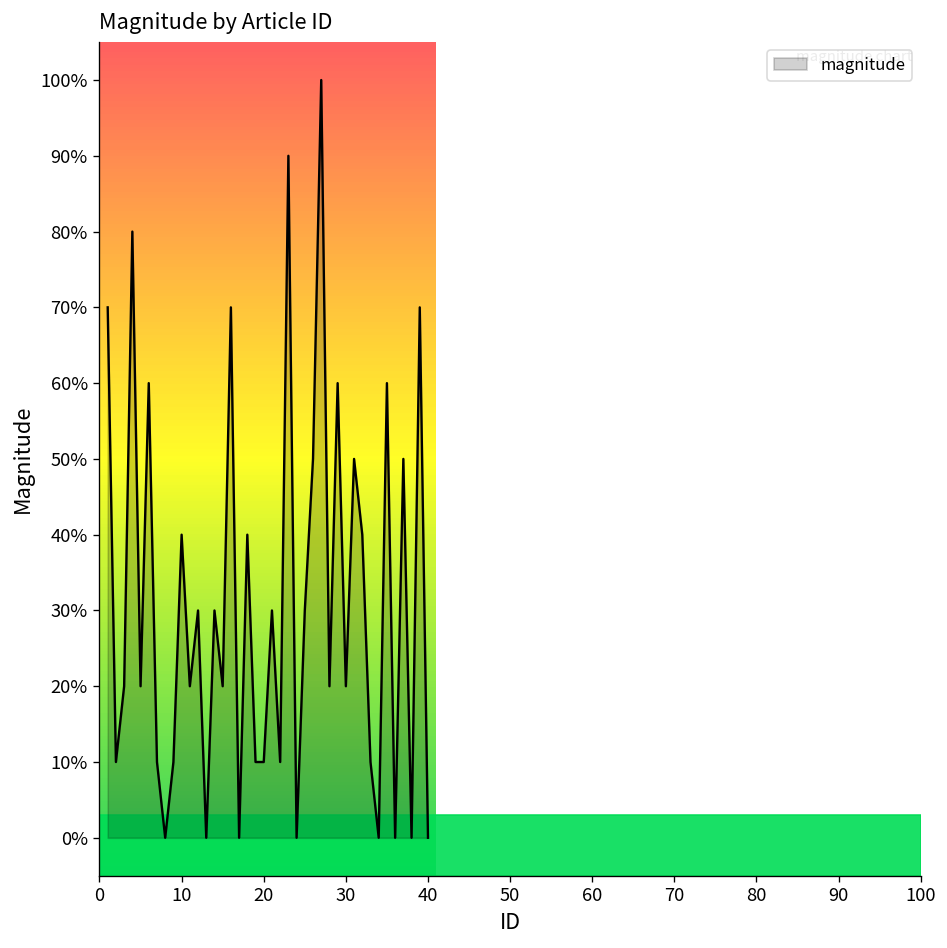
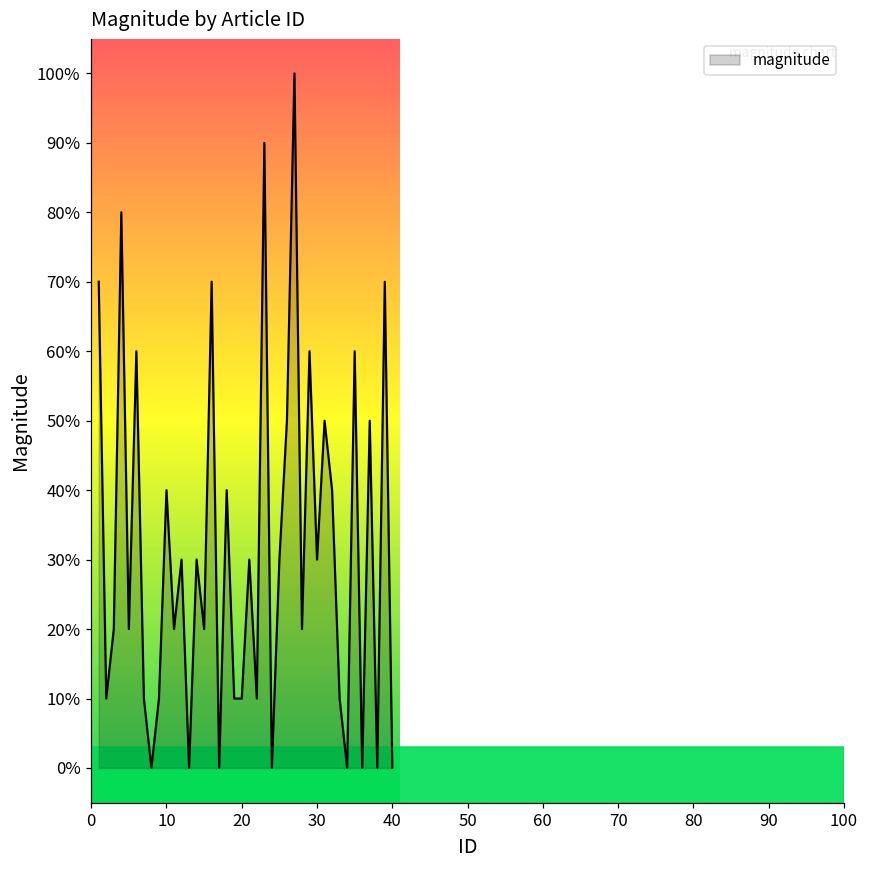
30: 20% -> 30%
